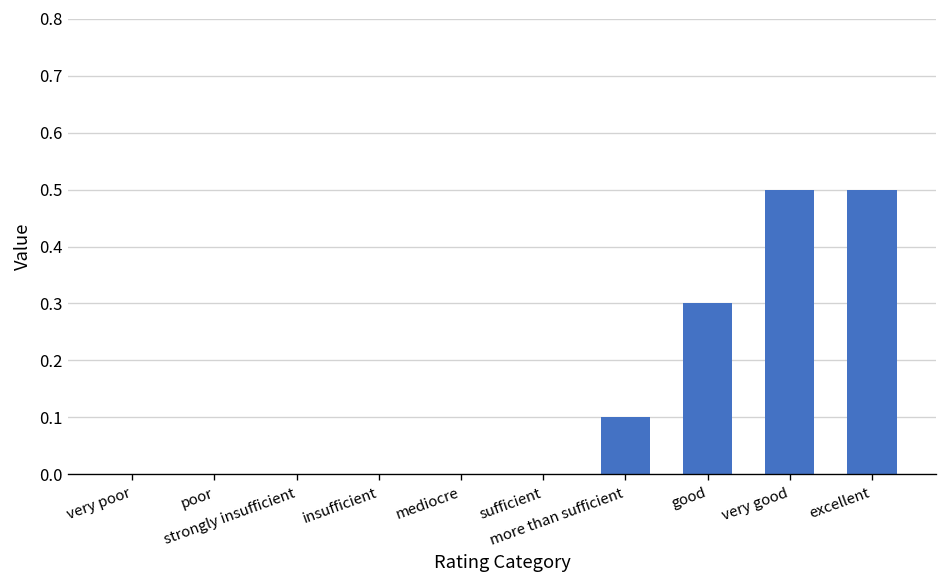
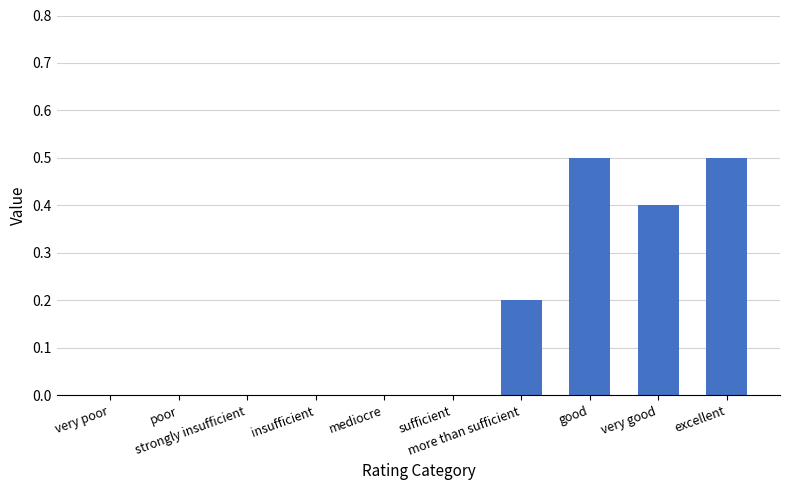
more than sufficient: 0.1 -> 0.2
good: 0.3 -> 0.5
very good: 0.5 -> 0.4
